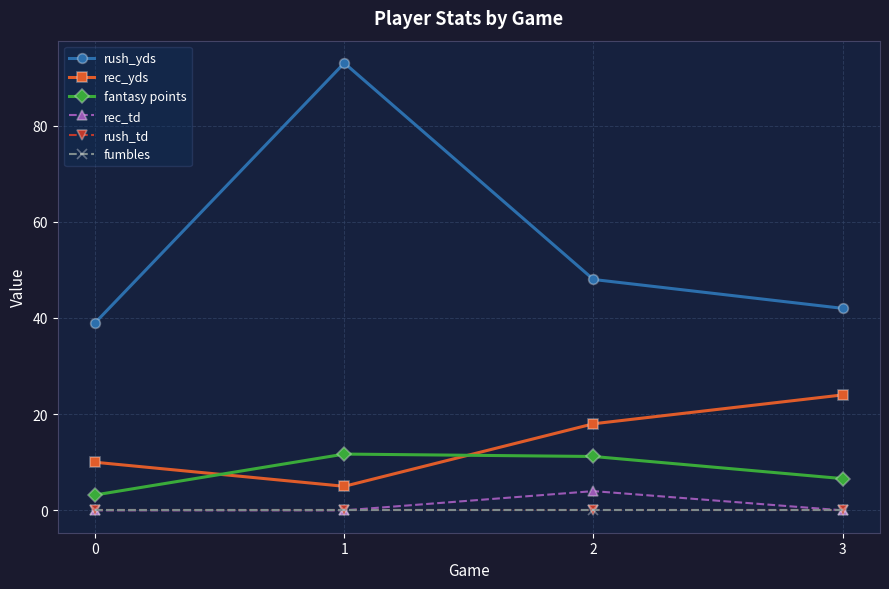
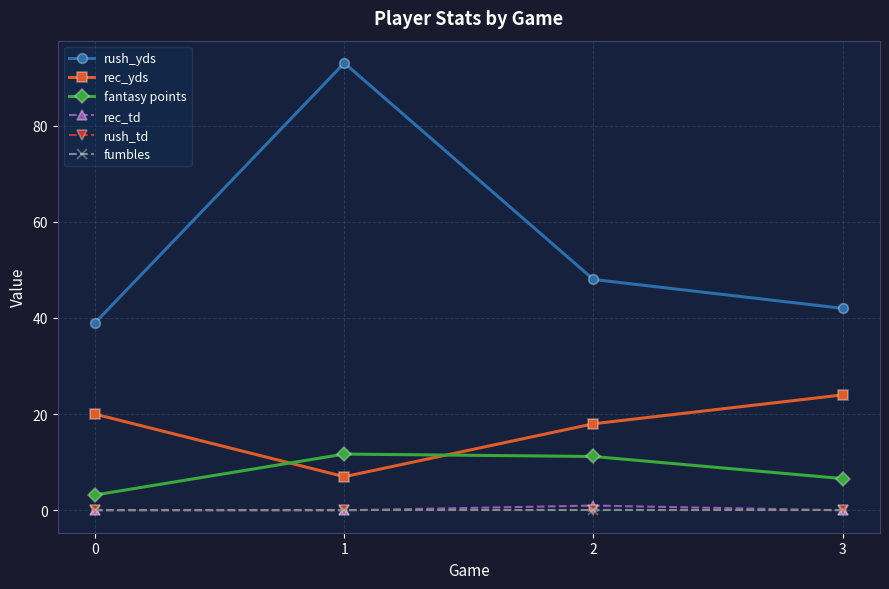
rec_yds, 0: 10 -> 20
rec_yds, 1: 5 -> 7
rec_td, 2: 4 -> 1
